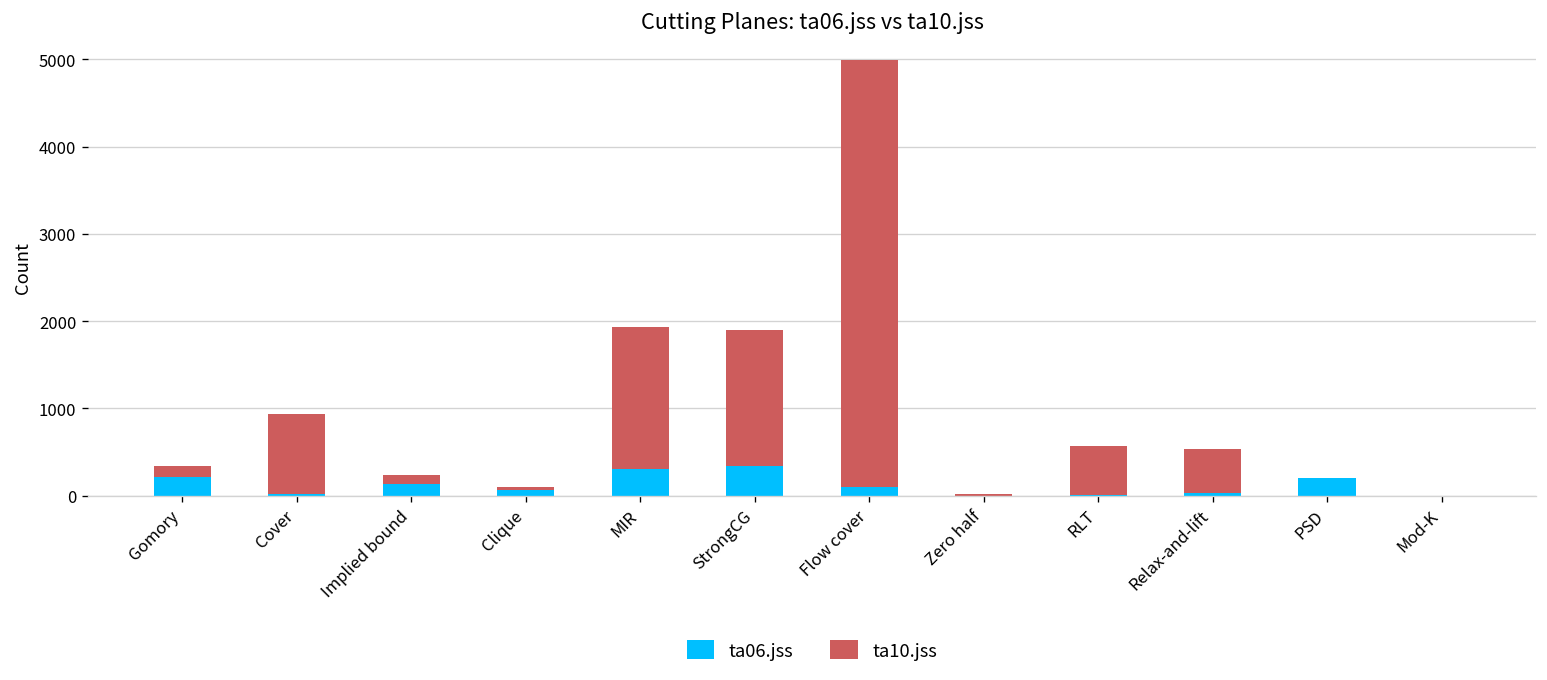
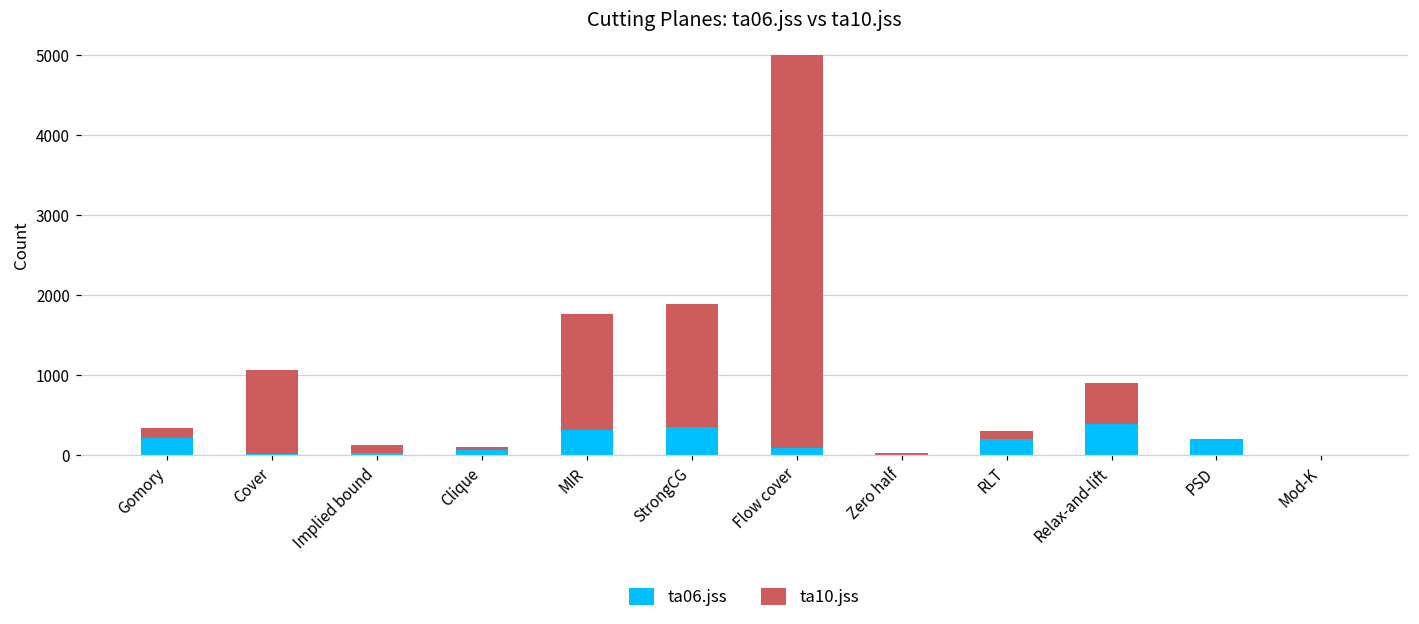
ta10.jss, Cover: 900 -> 1000
ta06.jss, Implied bound: 100 -> 0
ta10.jss, MIR: 1600 -> 1500
ta06.jss, RLT: 0 -> 200
ta10.jss, RLT: 600 -> 100
ta06.jss, Relax-and-lift: 0 -> 400
